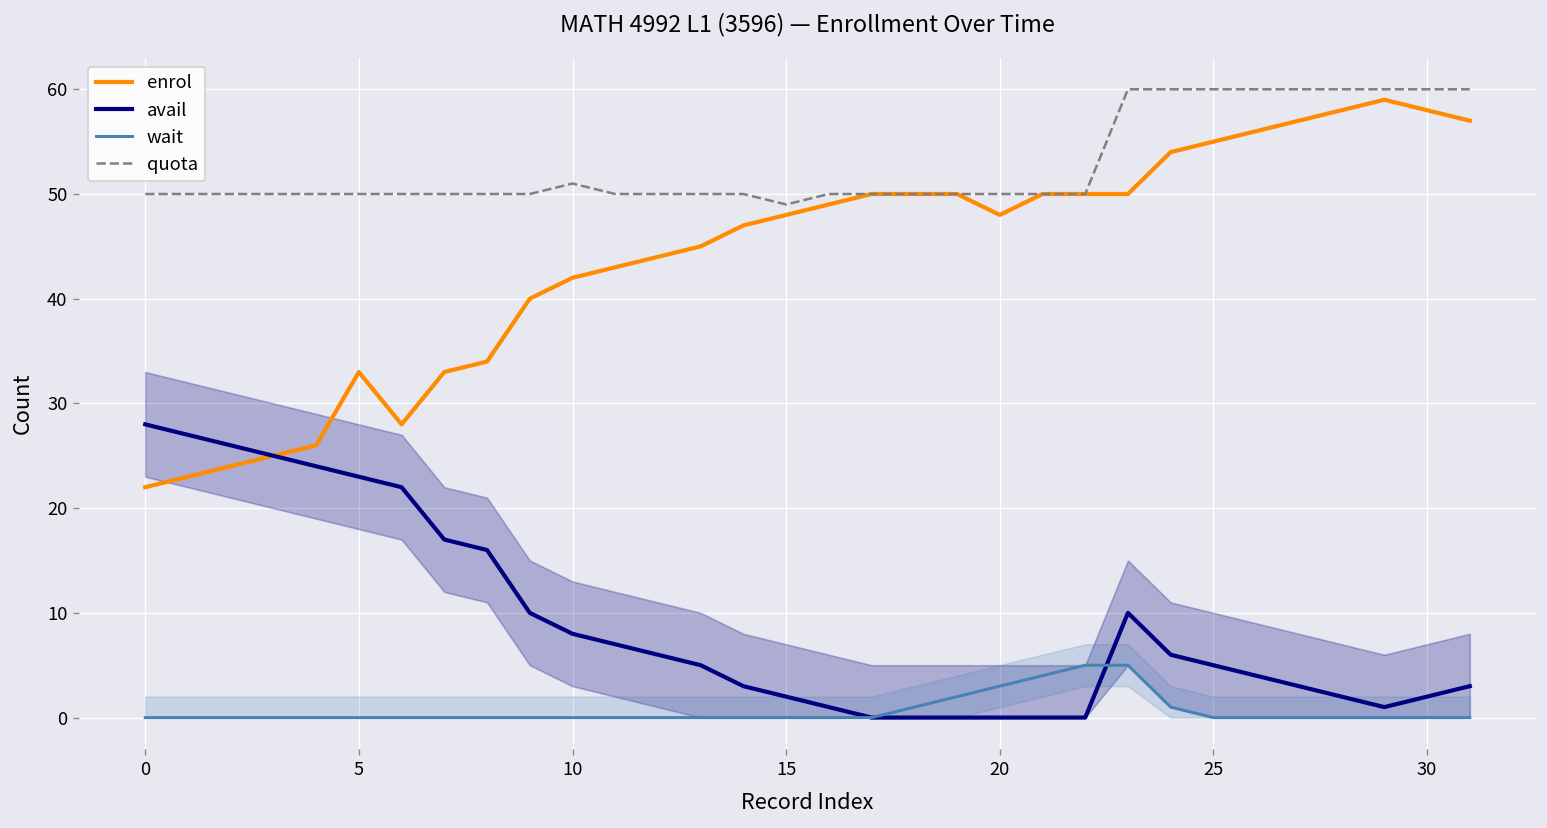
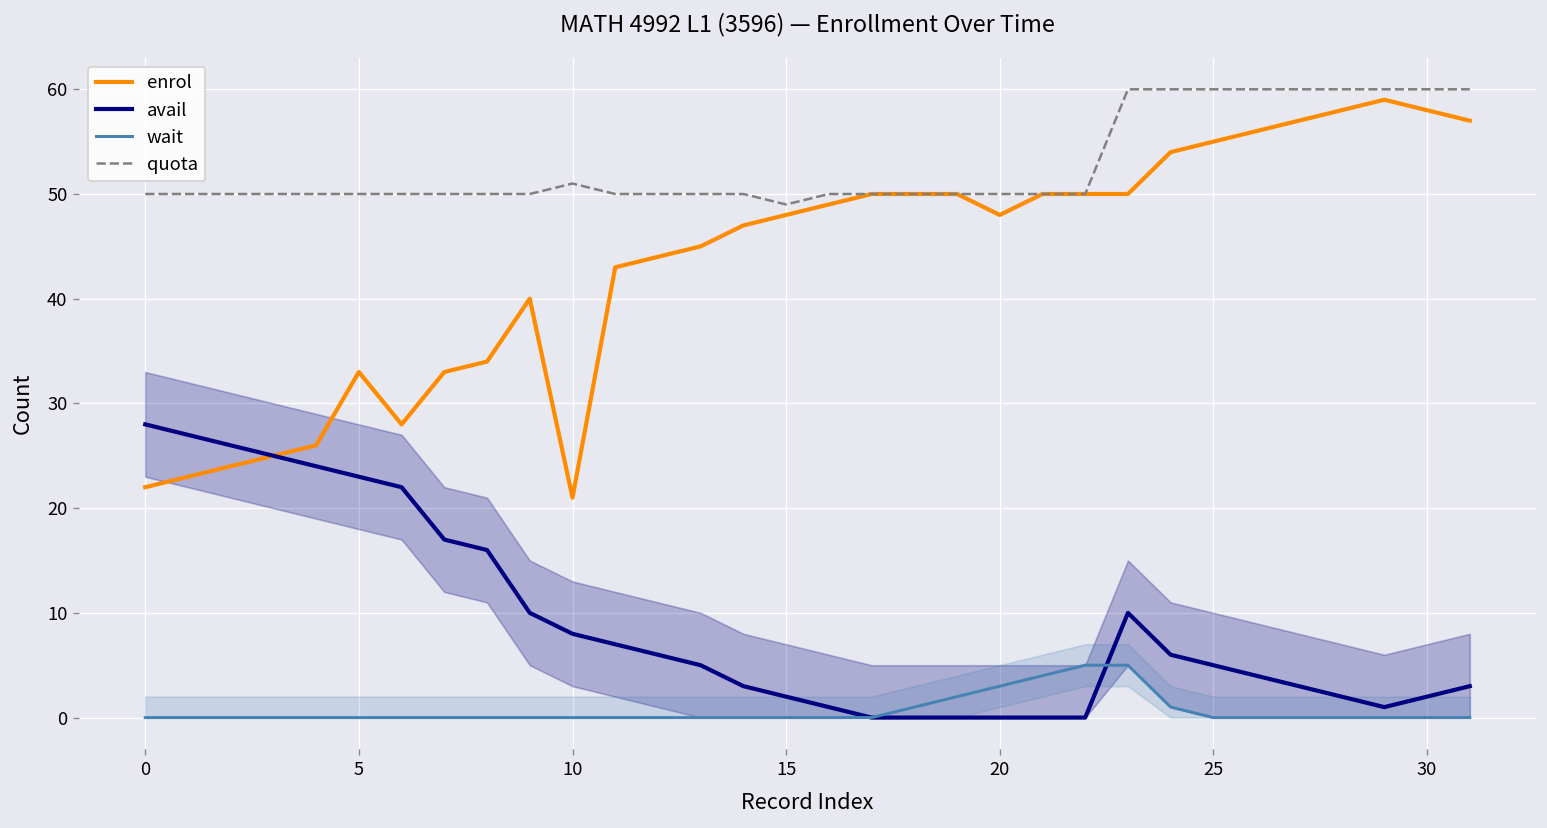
enrol, 10: 42 -> 21
